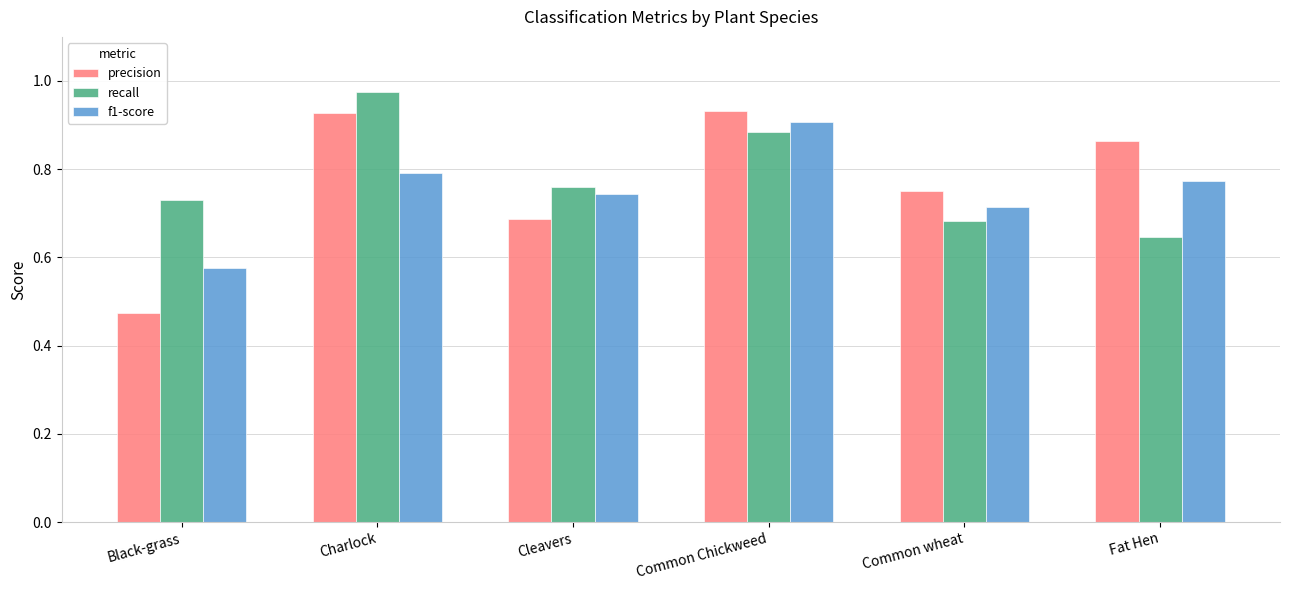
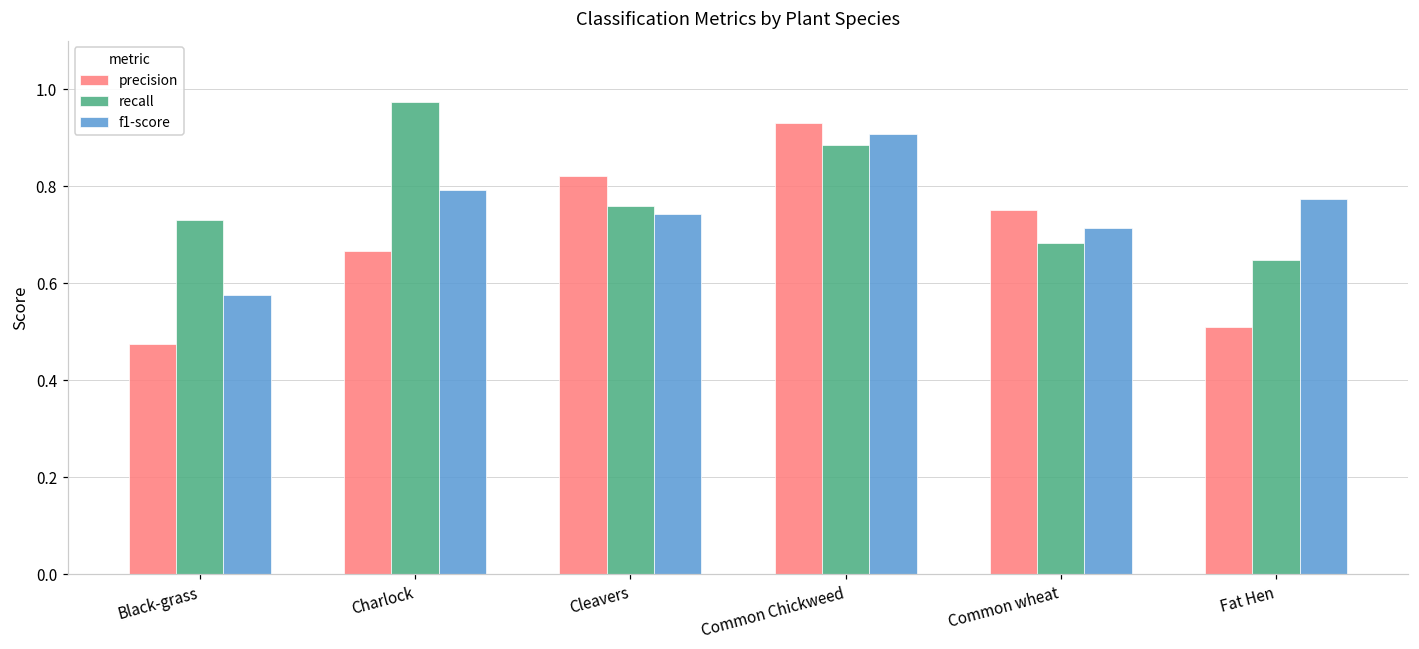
precision, Charlock: 0.93 -> 0.67
precision, Cleavers: 0.69 -> 0.82
precision, Fat Hen: 0.86 -> 0.51
